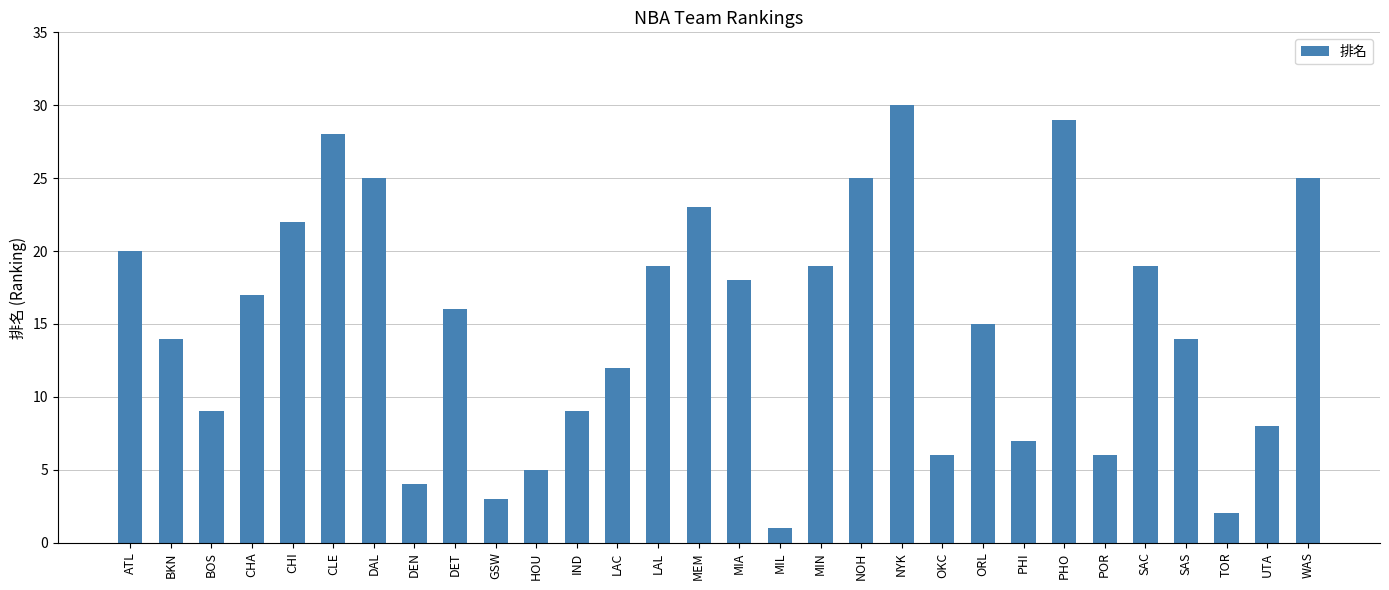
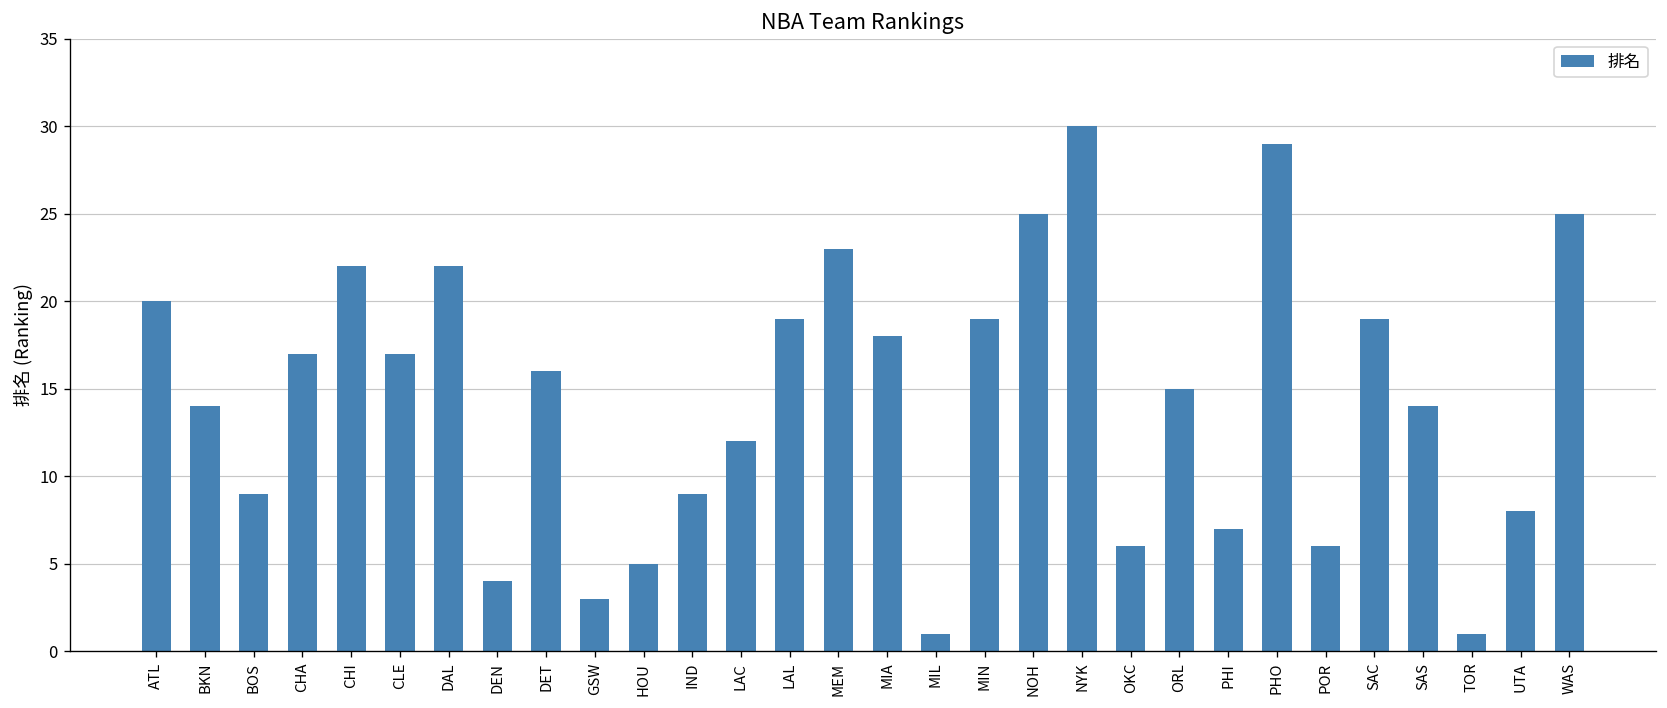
CLE: 28 -> 17
DAL: 25 -> 22
TOR: 2 -> 1
